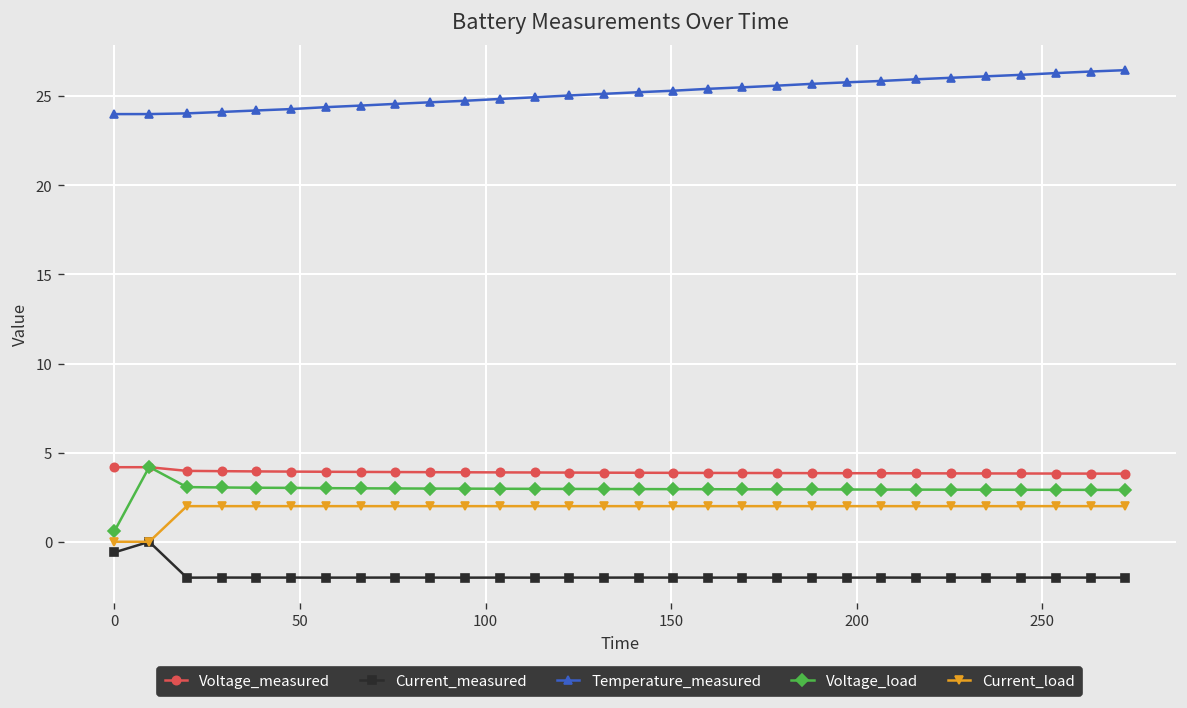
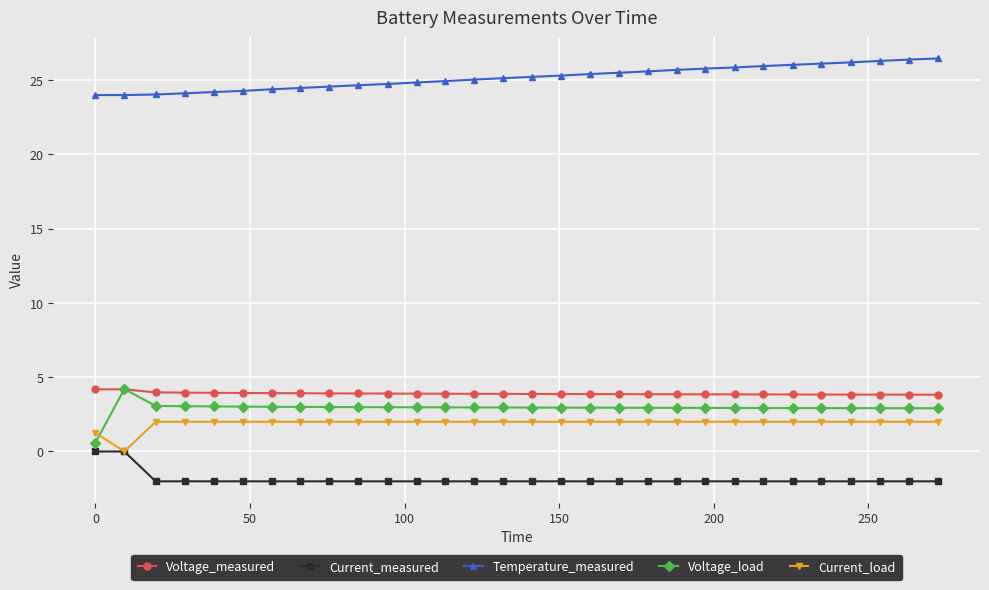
Current_measured, 0: -0.6 -> 0.0
Current_load, 0: 0.0 -> 1.3
